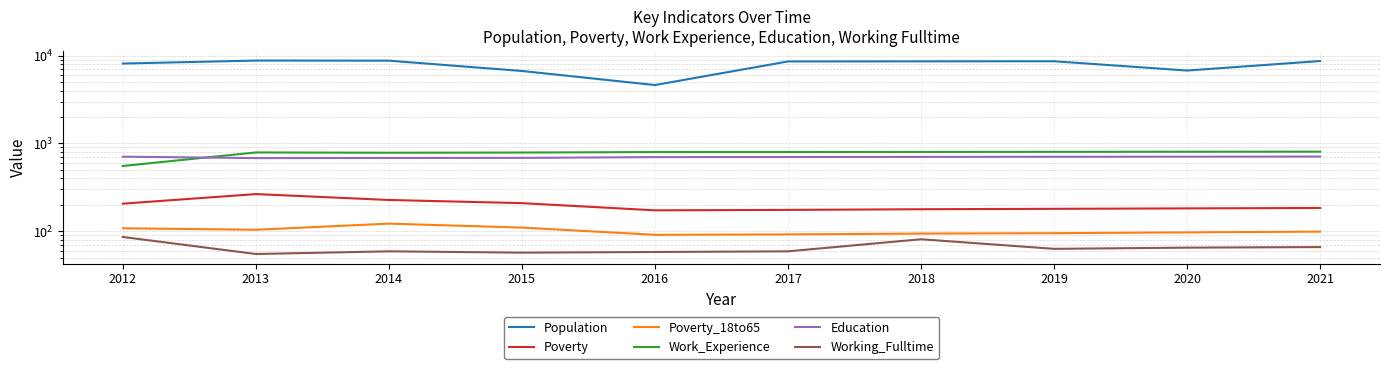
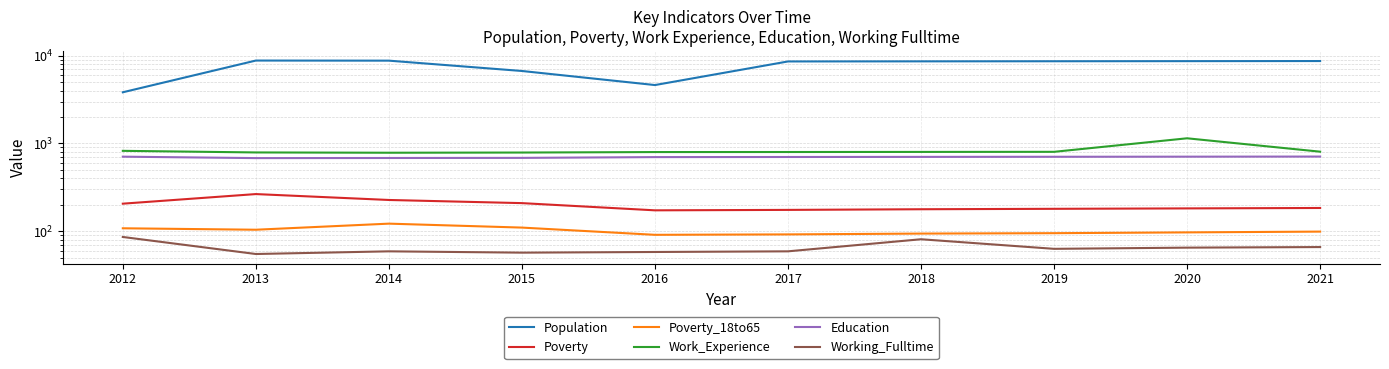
Population, 2012: 8000 -> 4000
Work_Experience, 2012: 600 -> 800
Population, 2020: 7000 -> 9000
Work_Experience, 2020: 800 -> 1100
